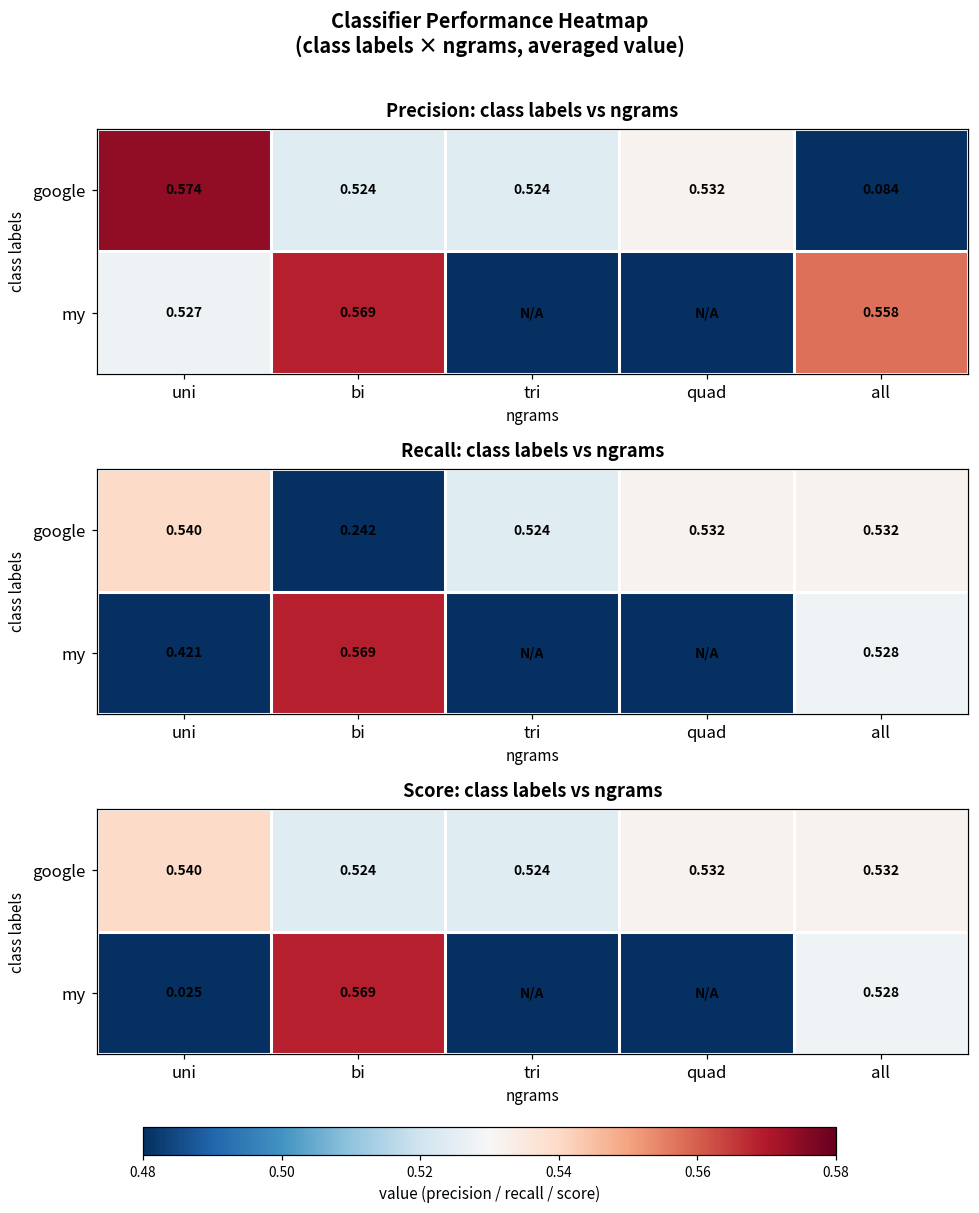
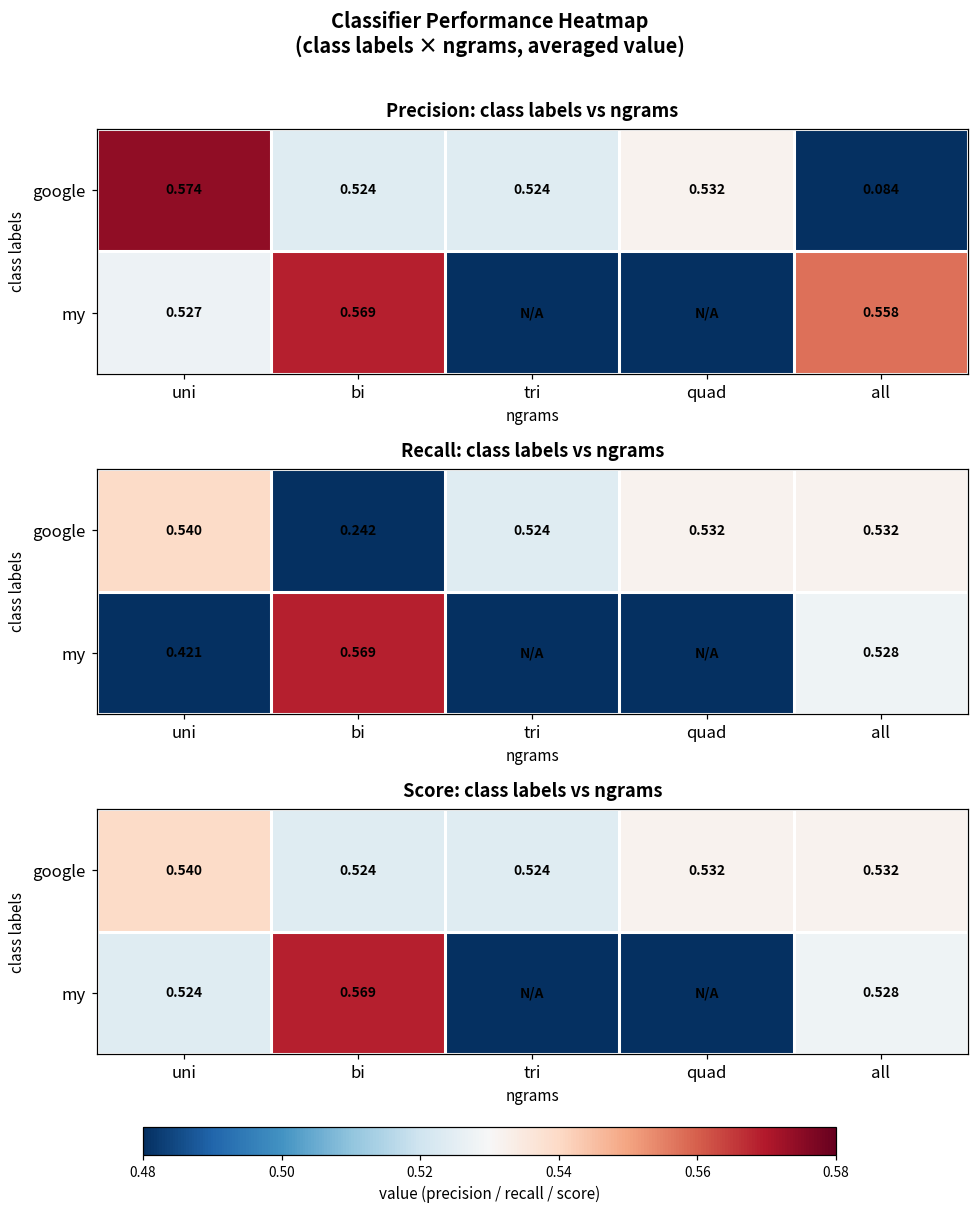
Score: class labels vs ngrams, my, uni: 0.025 -> 0.524
